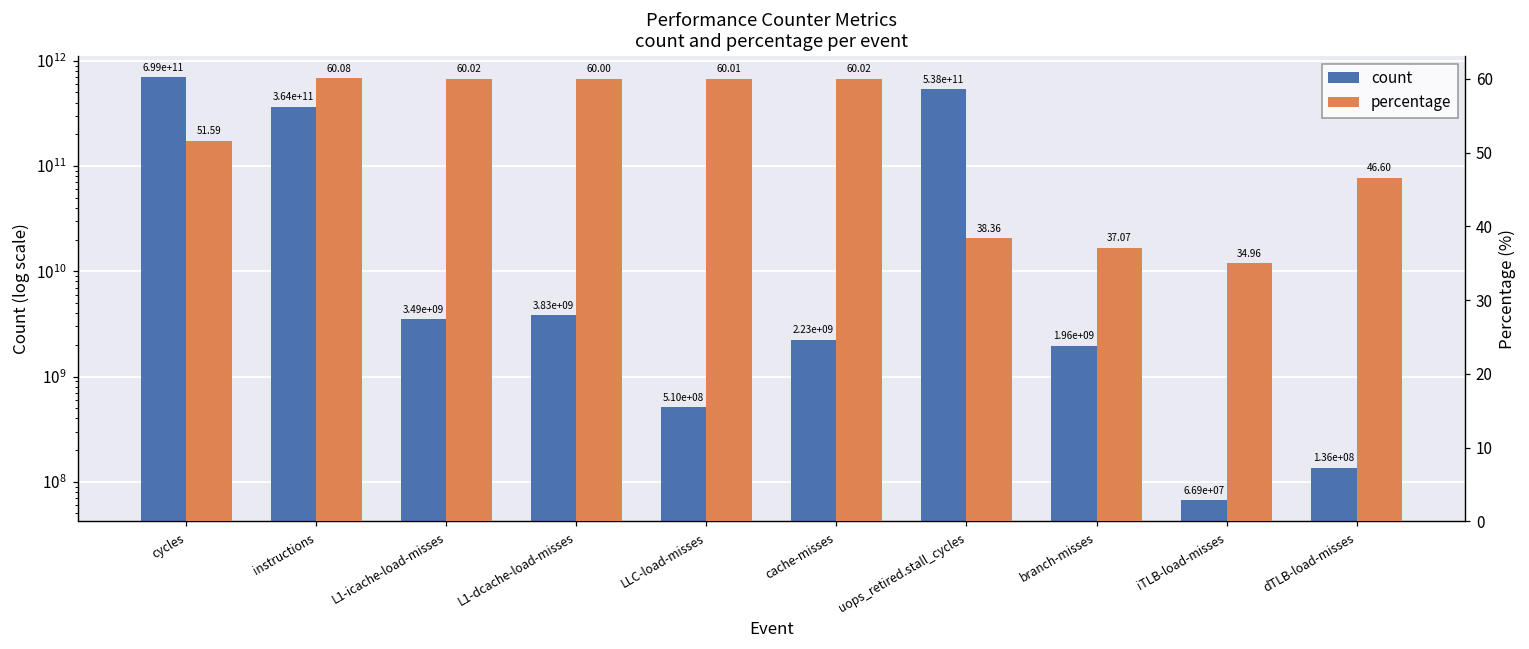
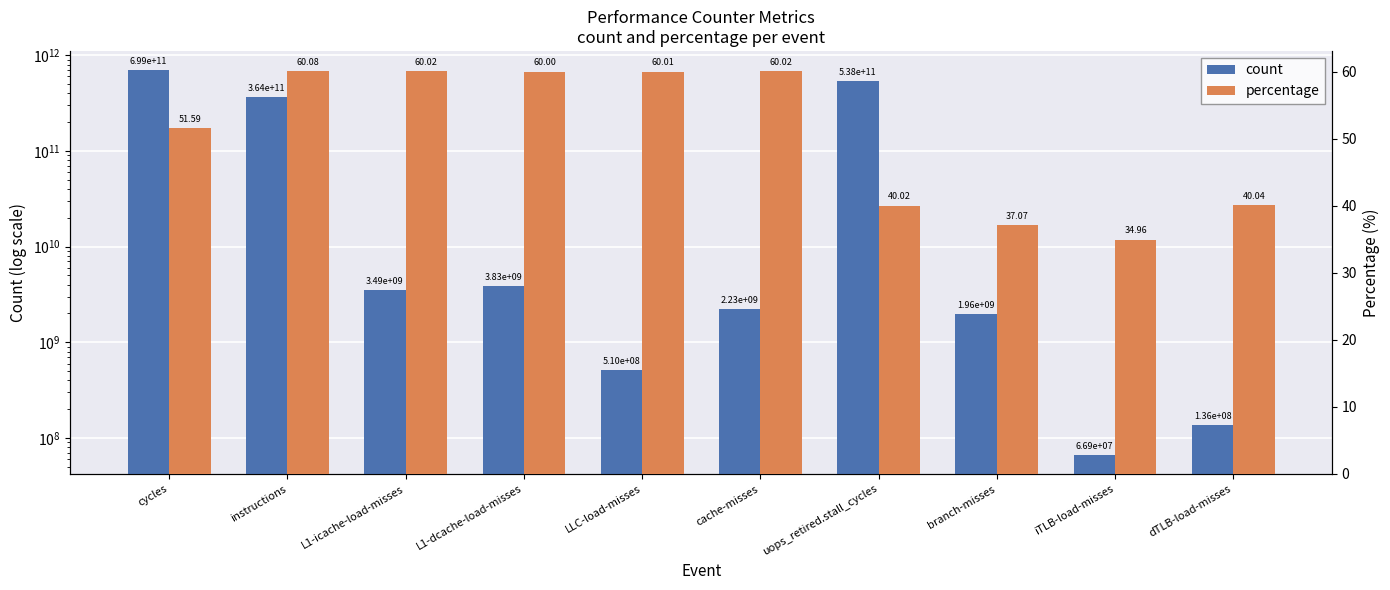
percentage, uops_retired.stall_cycles: 38.36 -> 40.02
percentage, dTLB-load-misses: 46.60 -> 40.04
